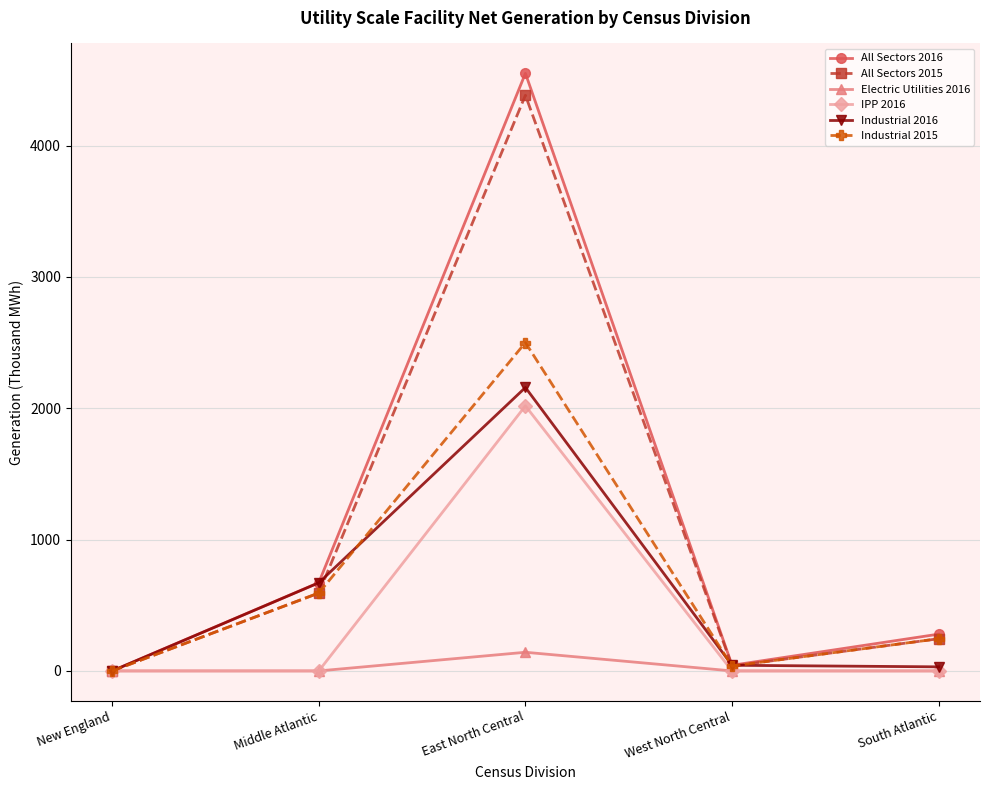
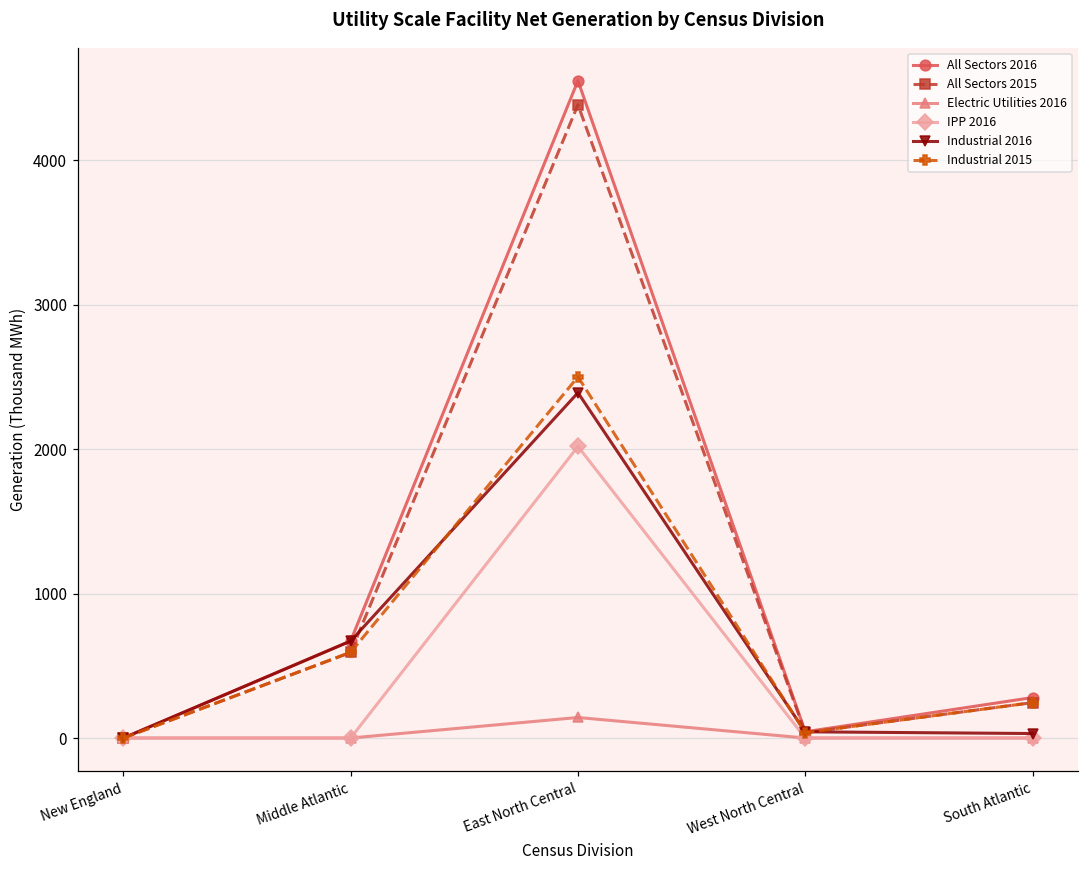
Industrial 2016, East North Central: 2160 -> 2390
